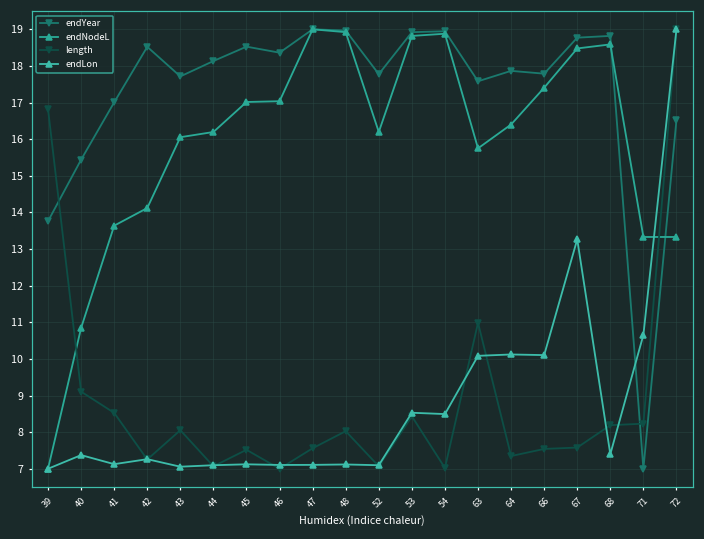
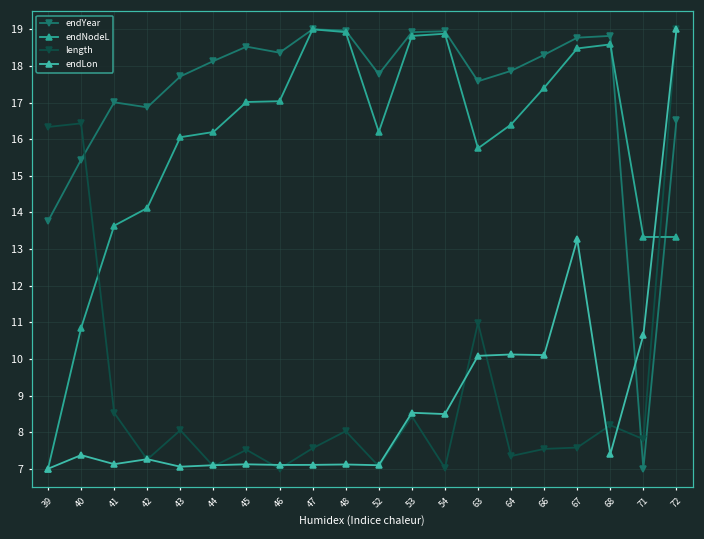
length, 39: 16.8 -> 16.3
length, 40: 9.1 -> 16.4
endYear, 42: 18.5 -> 16.9
endYear, 66: 17.8 -> 18.3
length, 71: 8.2 -> 7.8
